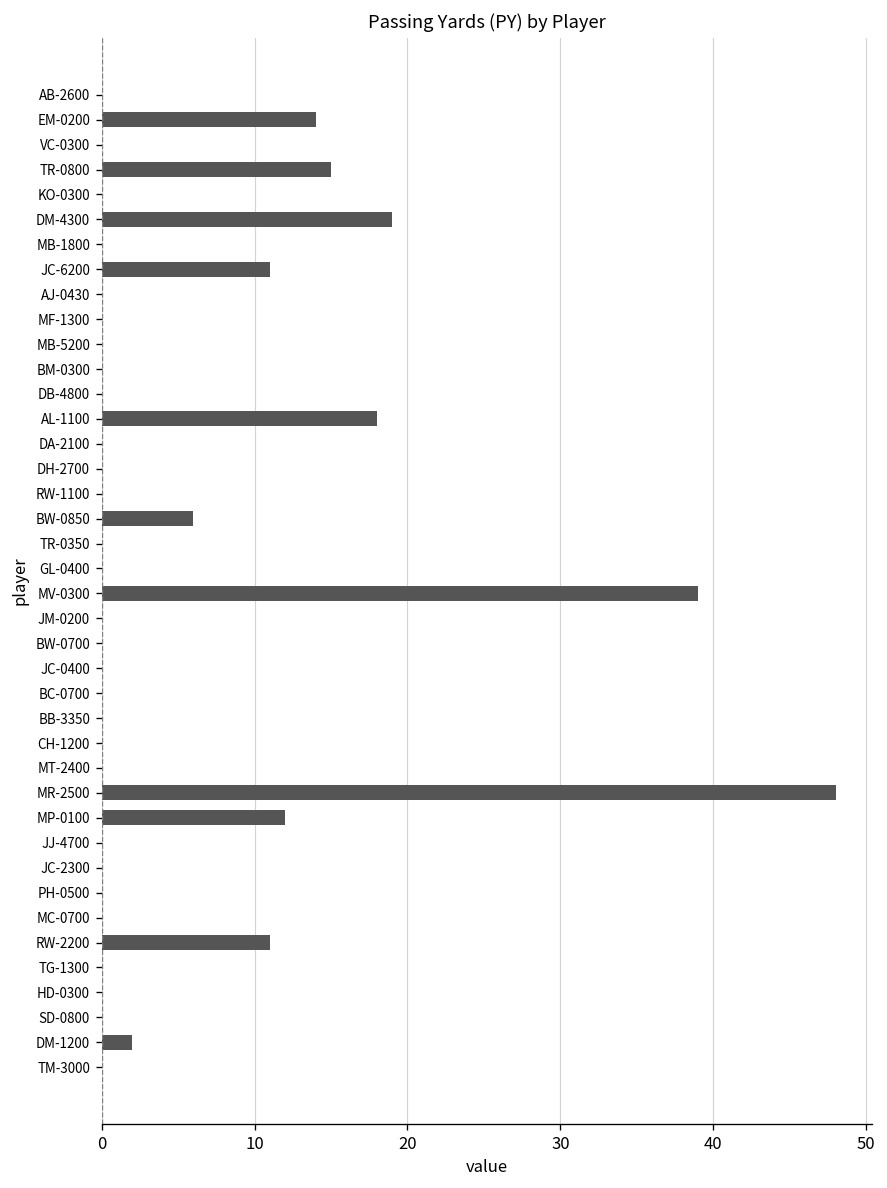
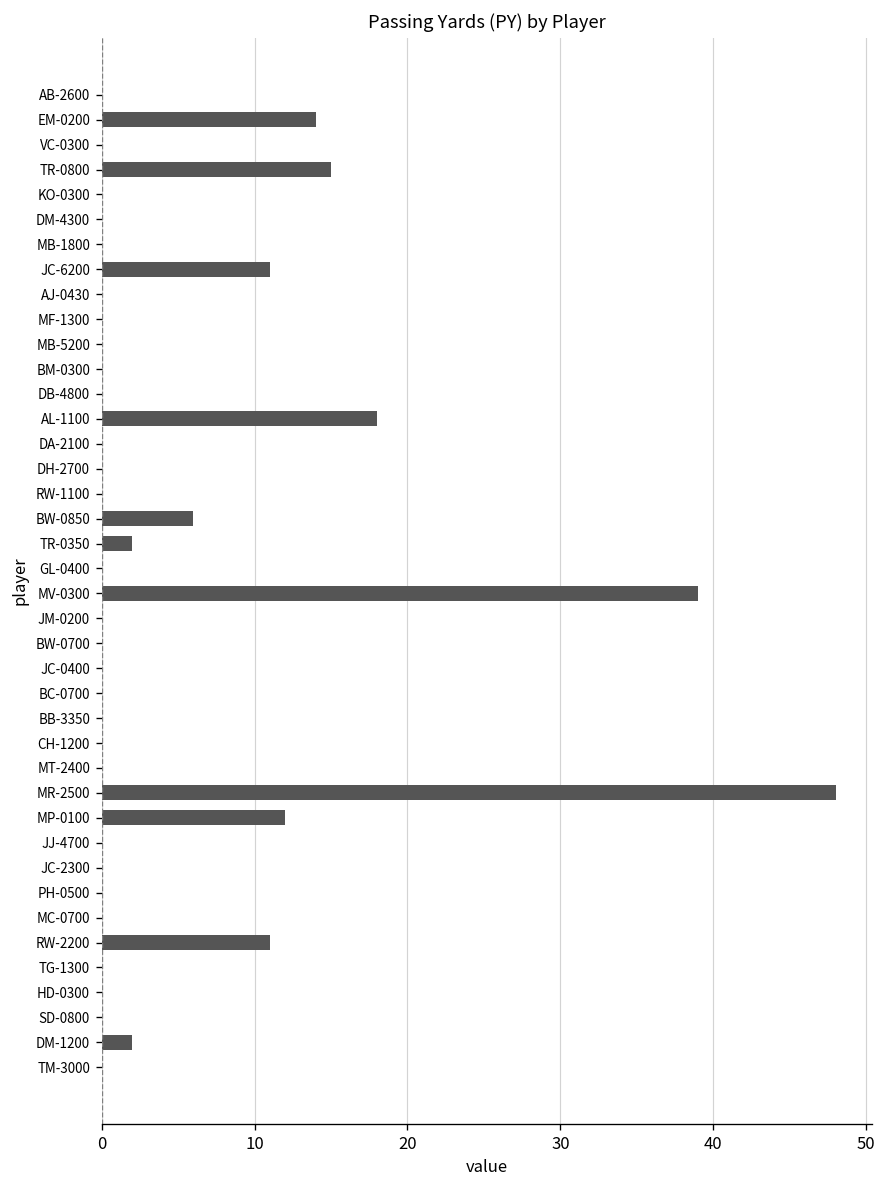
DM-4300: 19 -> 0
TR-0350: 0 -> 2
